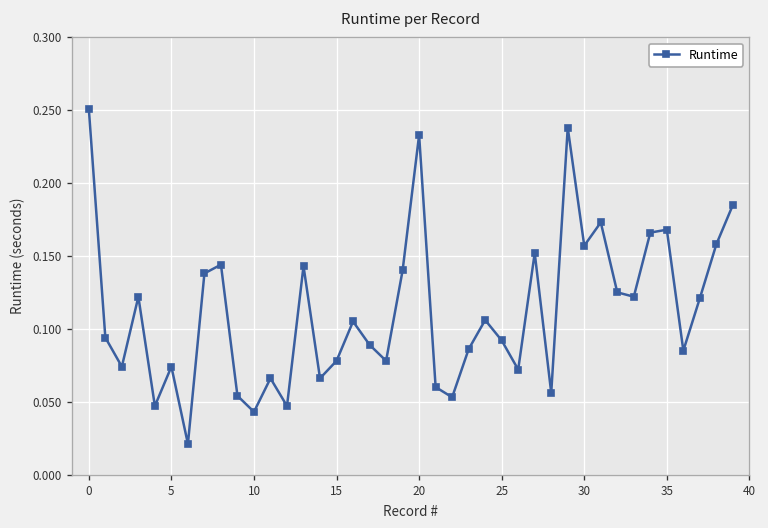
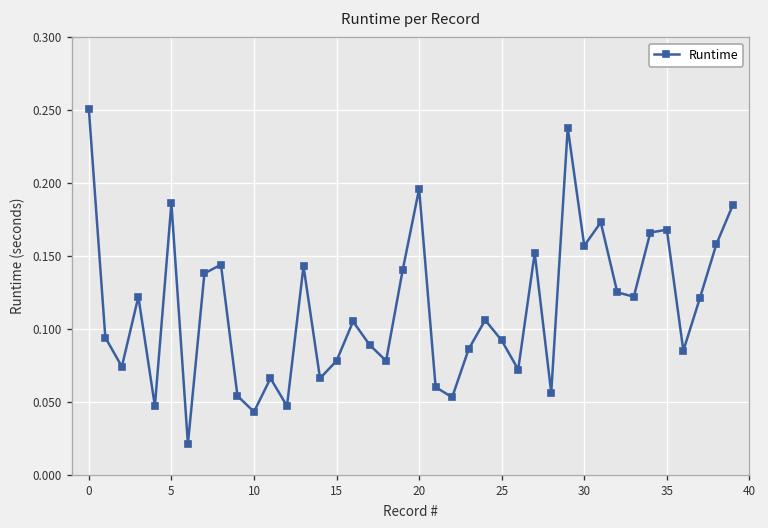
5: 0.074 -> 0.186
20: 0.233 -> 0.196
